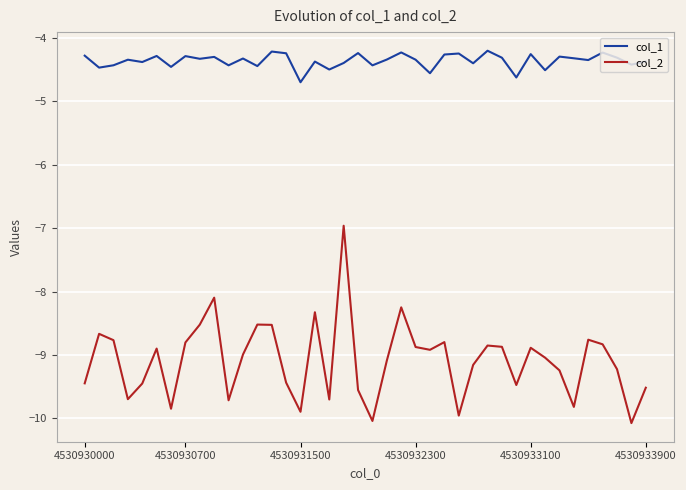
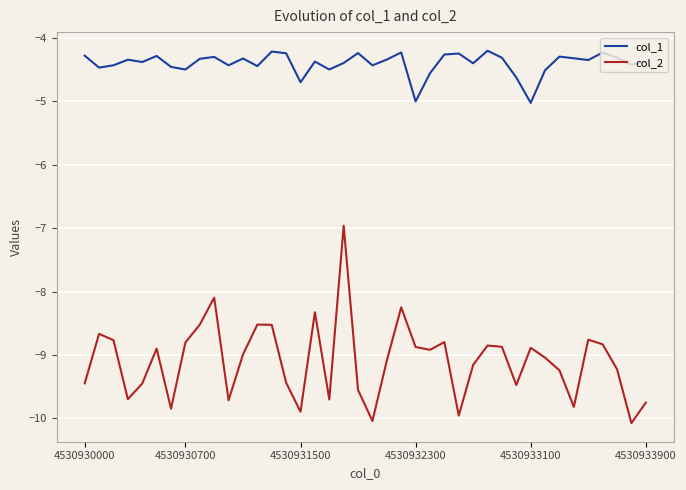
col_1, 4530930700: -4.3 -> -4.5
col_1, 4530932300: -4.3 -> -5.0
col_1, 4530933100: -4.3 -> -5.0
col_2, 4530933900: -9.5 -> -9.8
